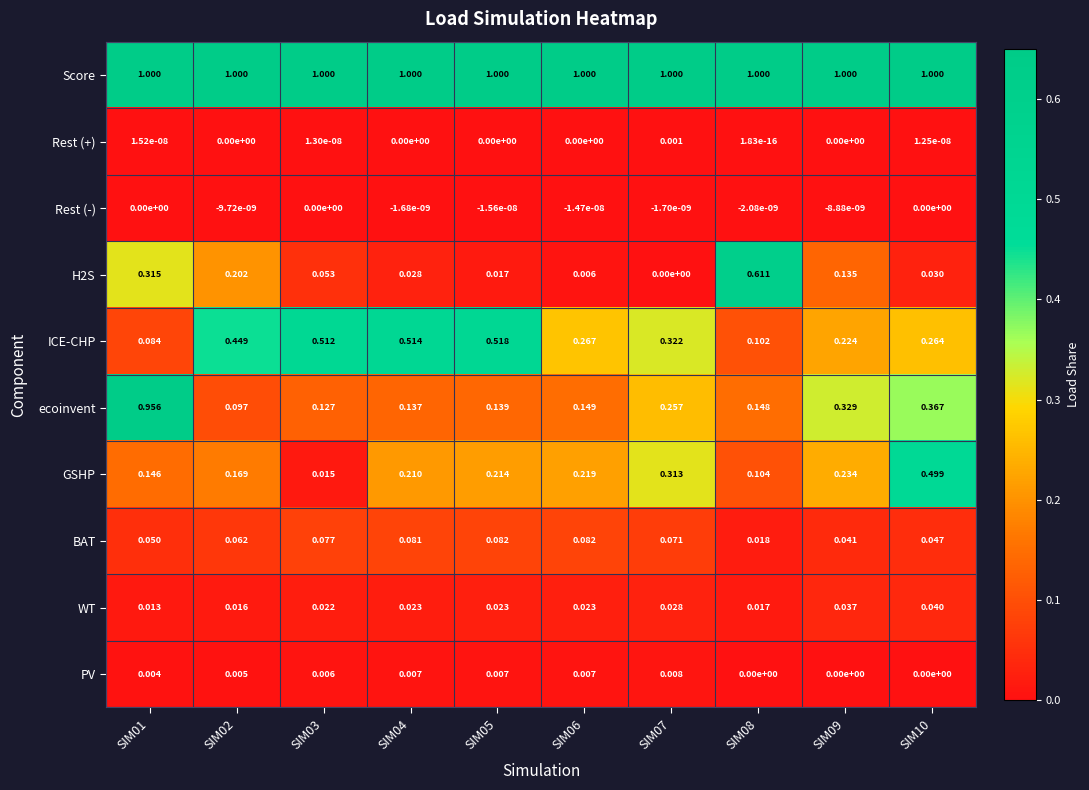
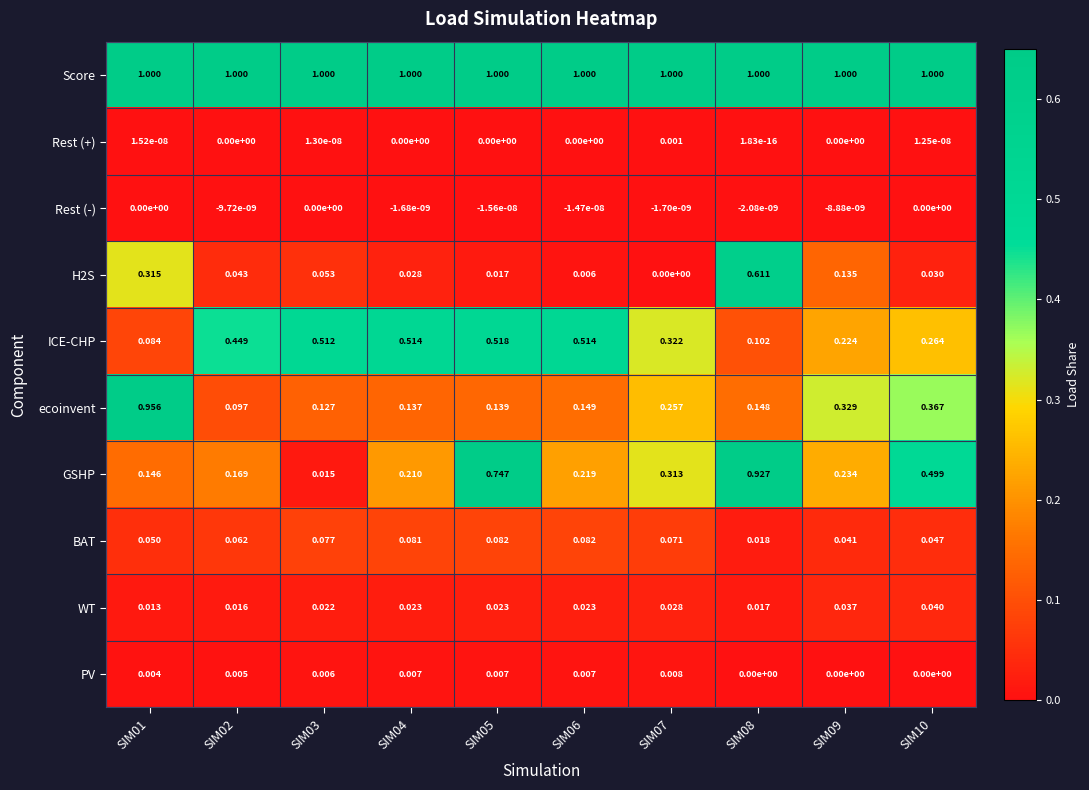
H2S, SIM02: 0.202 -> 0.043
ICE-CHP, SIM06: 0.267 -> 0.514
GSHP, SIM05: 0.214 -> 0.747
GSHP, SIM08: 0.104 -> 0.927
